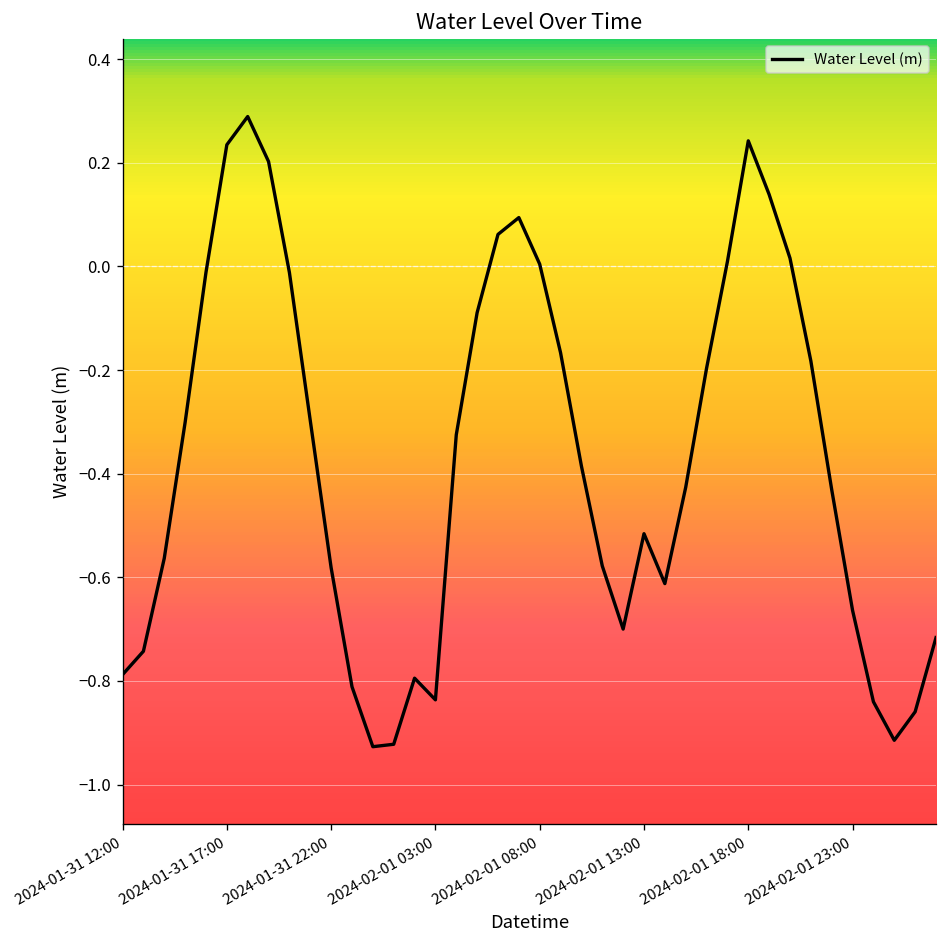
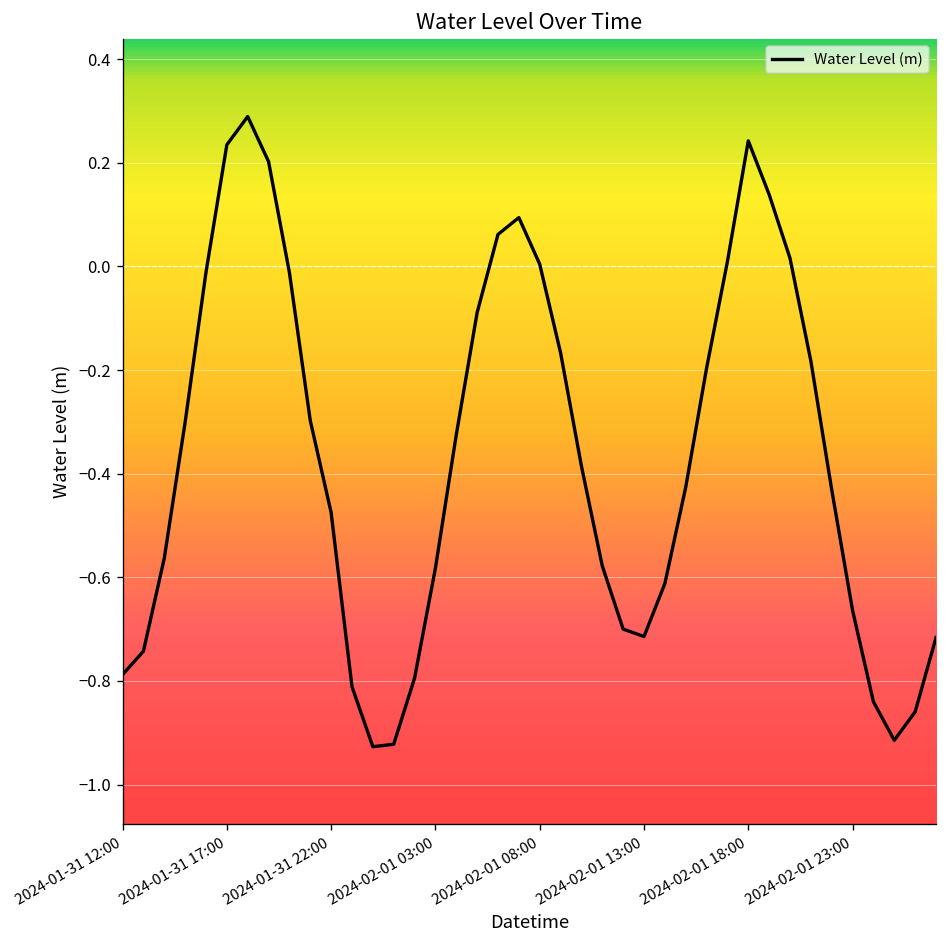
2024-01-31 22:00: -0.58 -> -0.48
2024-02-01 03:00: -0.84 -> -0.58
2024-02-01 13:00: -0.52 -> -0.71
